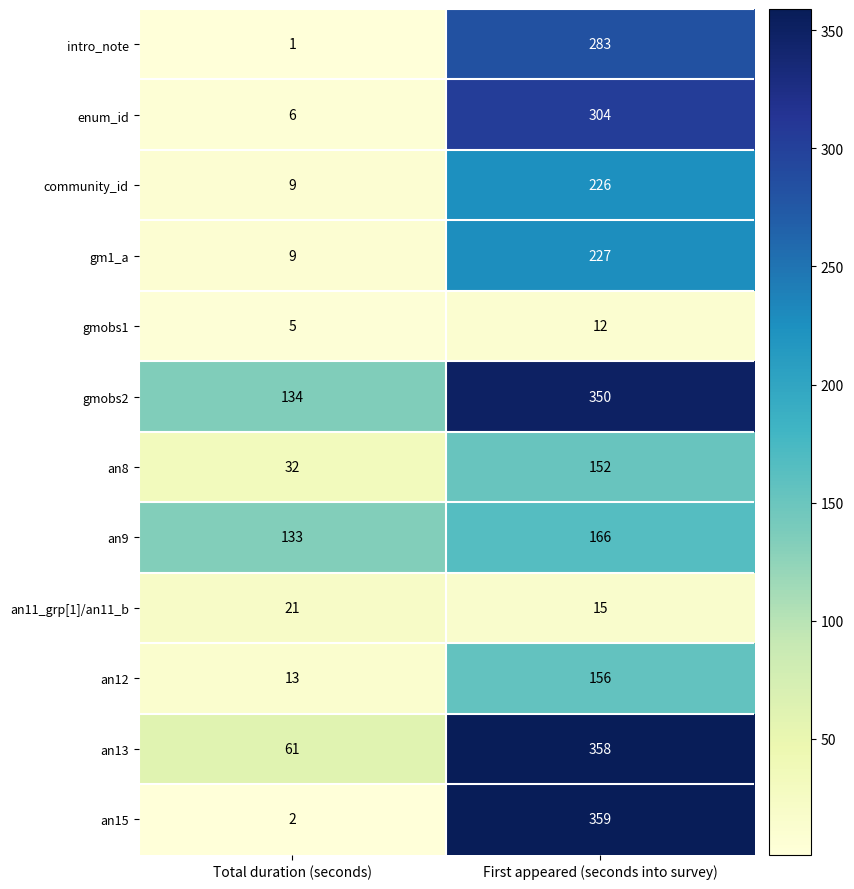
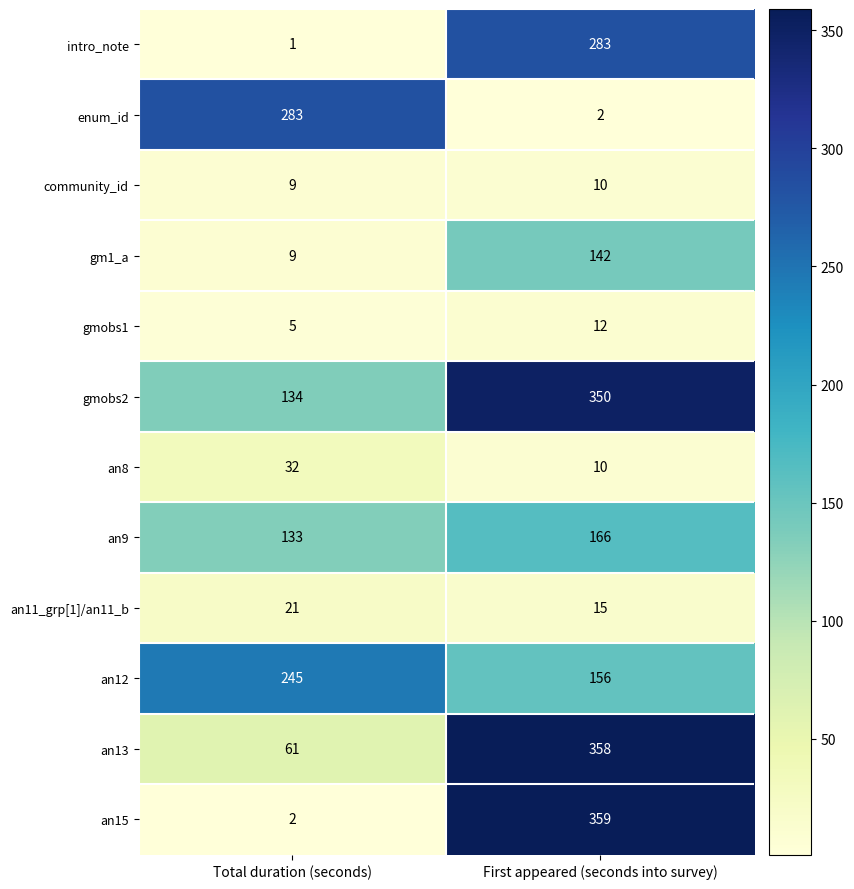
enum_id, Total duration (seconds): 6 -> 283
enum_id, First appeared (seconds into survey): 304 -> 2
community_id, First appeared (seconds into survey): 226 -> 10
gm1_a, First appeared (seconds into survey): 227 -> 142
an8, First appeared (seconds into survey): 152 -> 10
an12, Total duration (seconds): 13 -> 245
